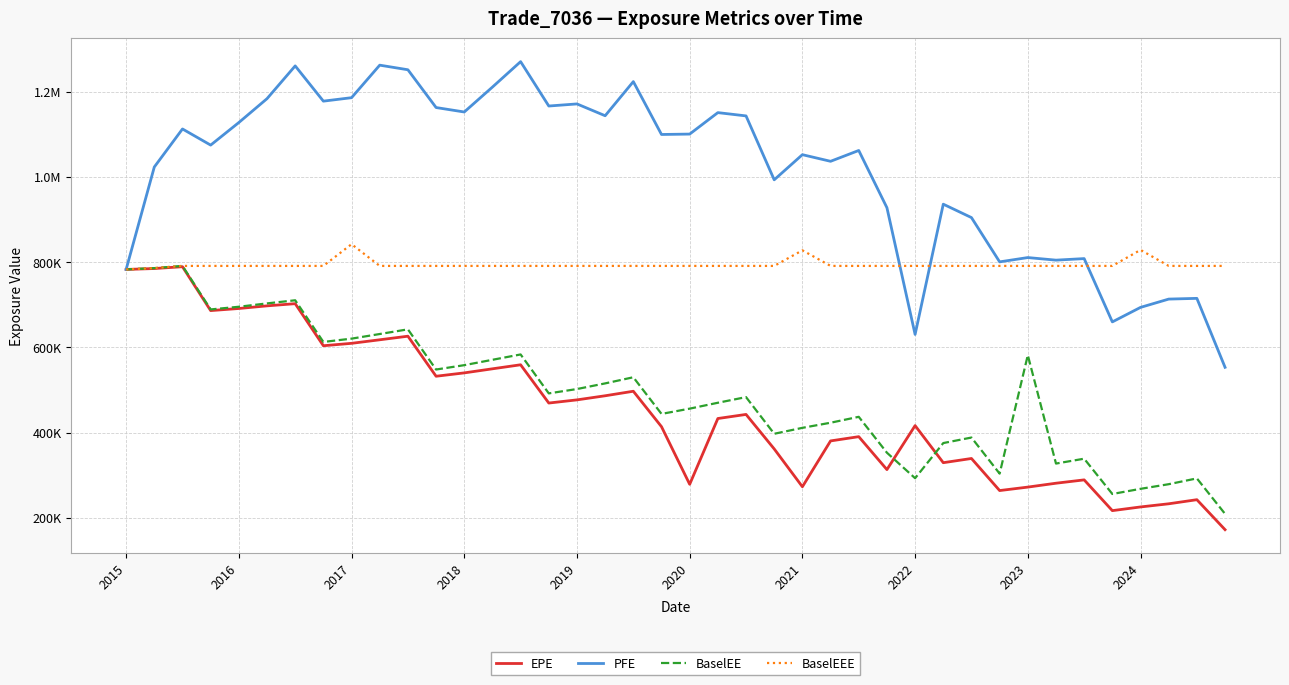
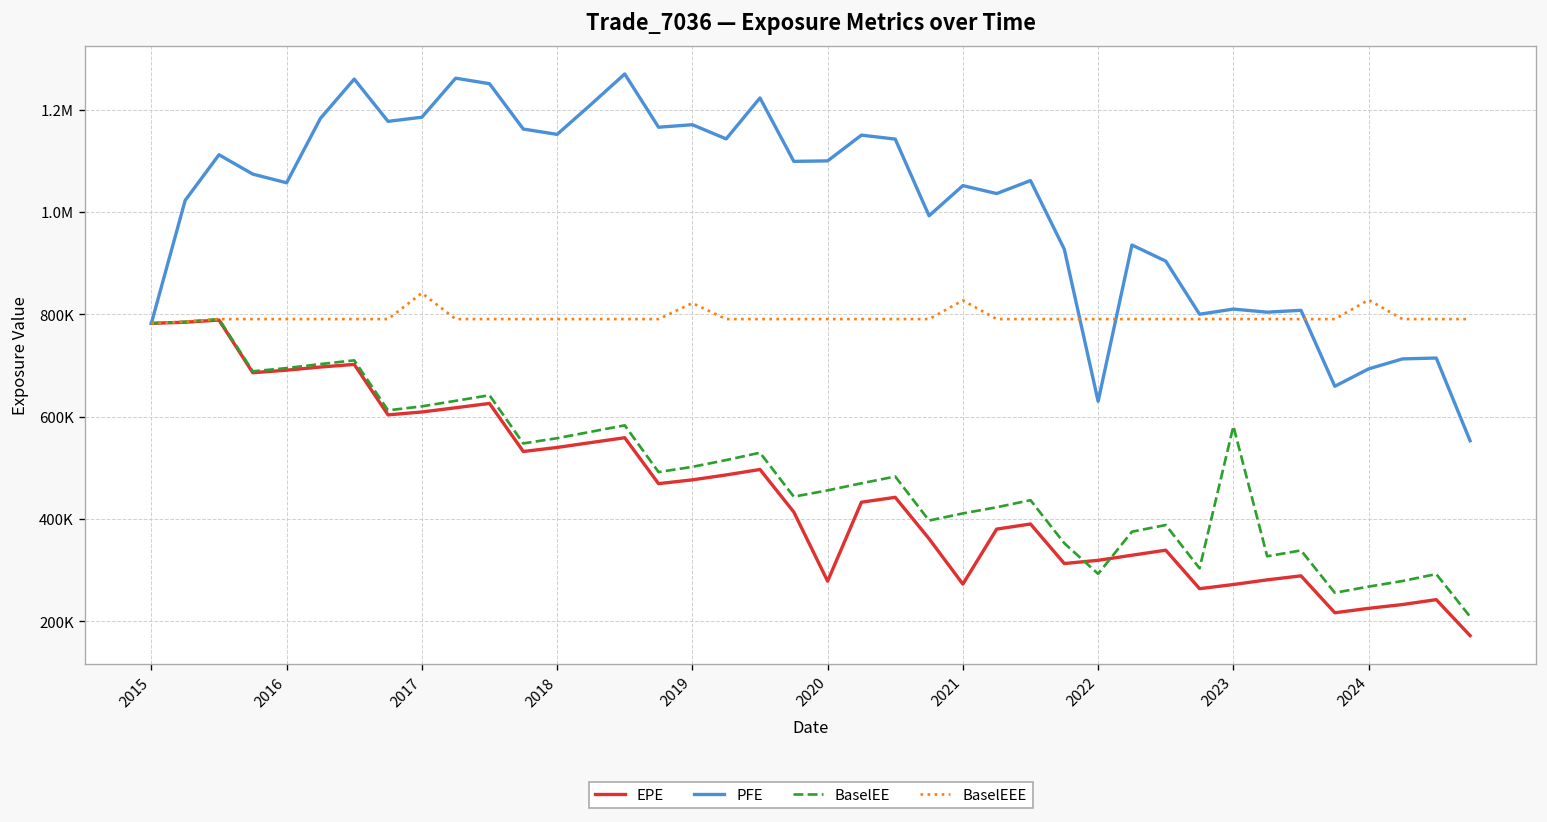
PFE, 2016: 1130000 -> 1060000
BaselEEE, 2019: 790000 -> 820000
EPE, 2022: 420000 -> 320000
